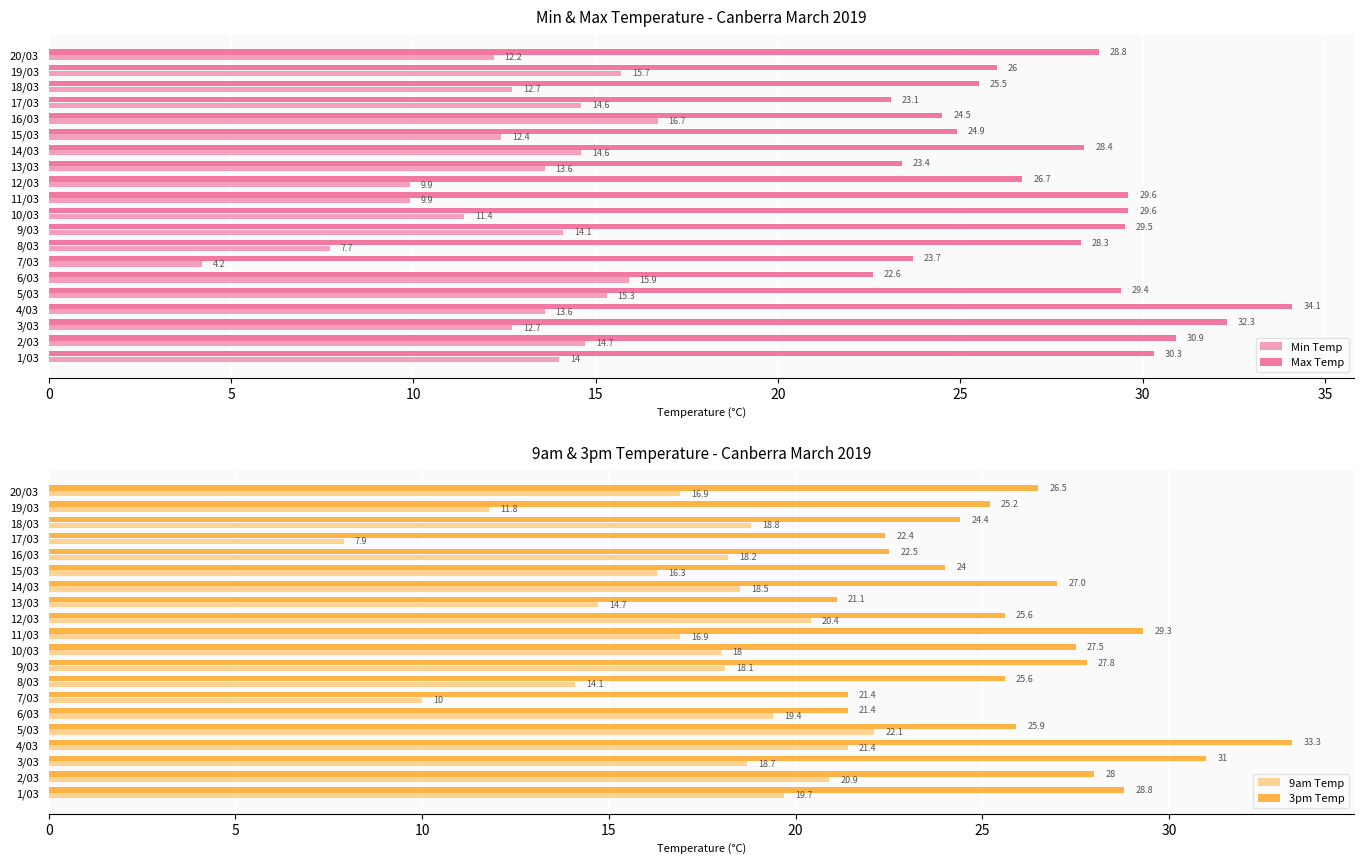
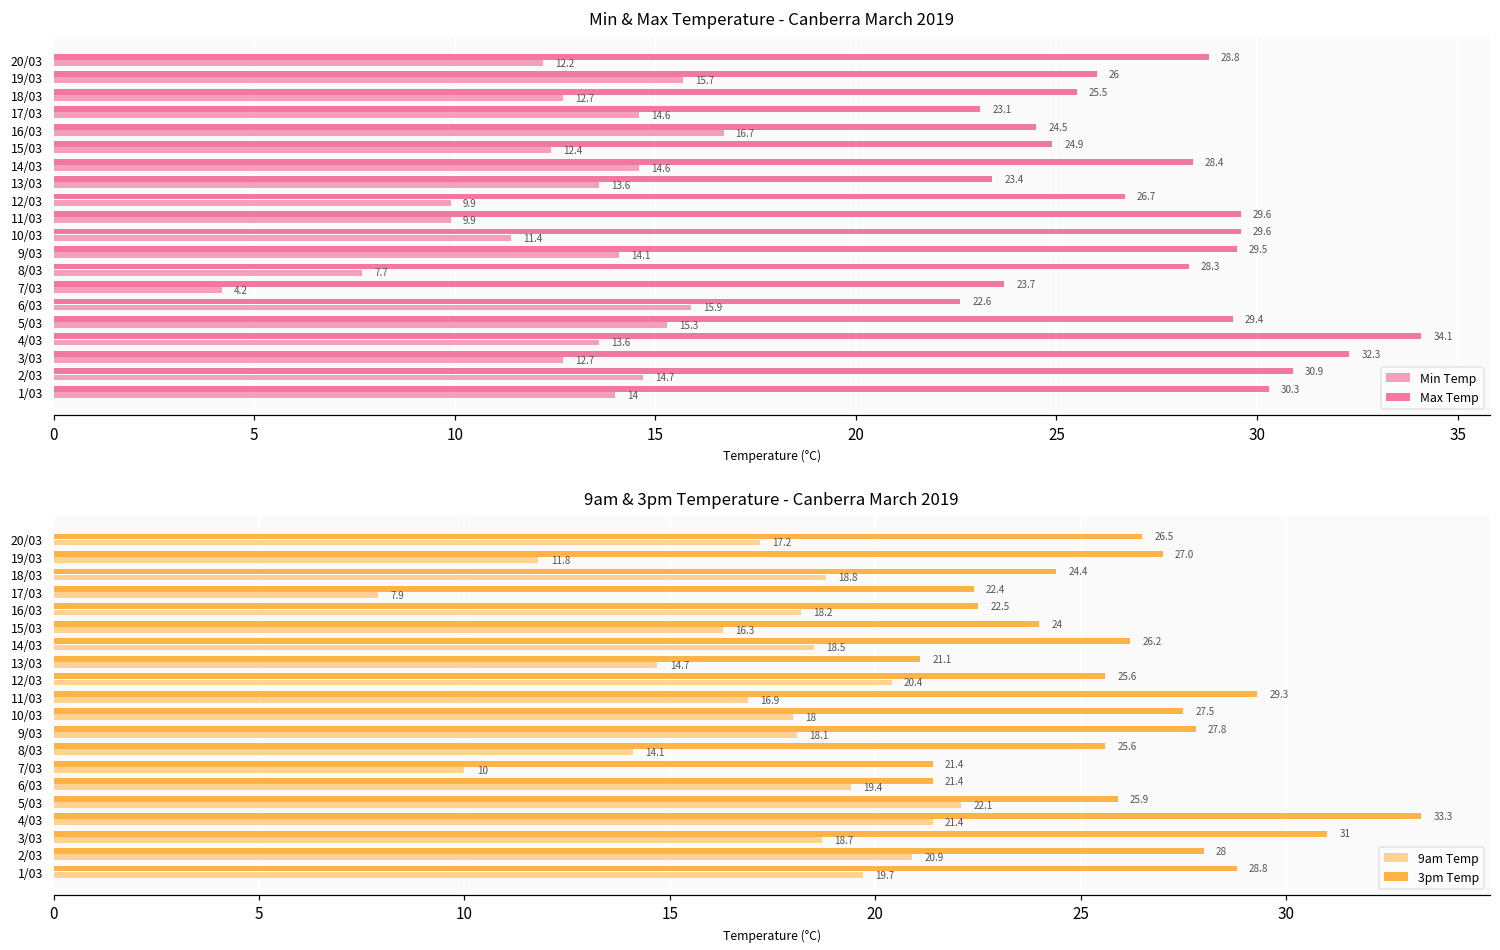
9am & 3pm Temperature - Canberra March 2019, 9am Temp, 20/03: 16.9 -> 17.2
9am & 3pm Temperature - Canberra March 2019, 3pm Temp, 19/03: 25.2 -> 27.0
9am & 3pm Temperature - Canberra March 2019, 3pm Temp, 14/03: 27.0 -> 26.2
